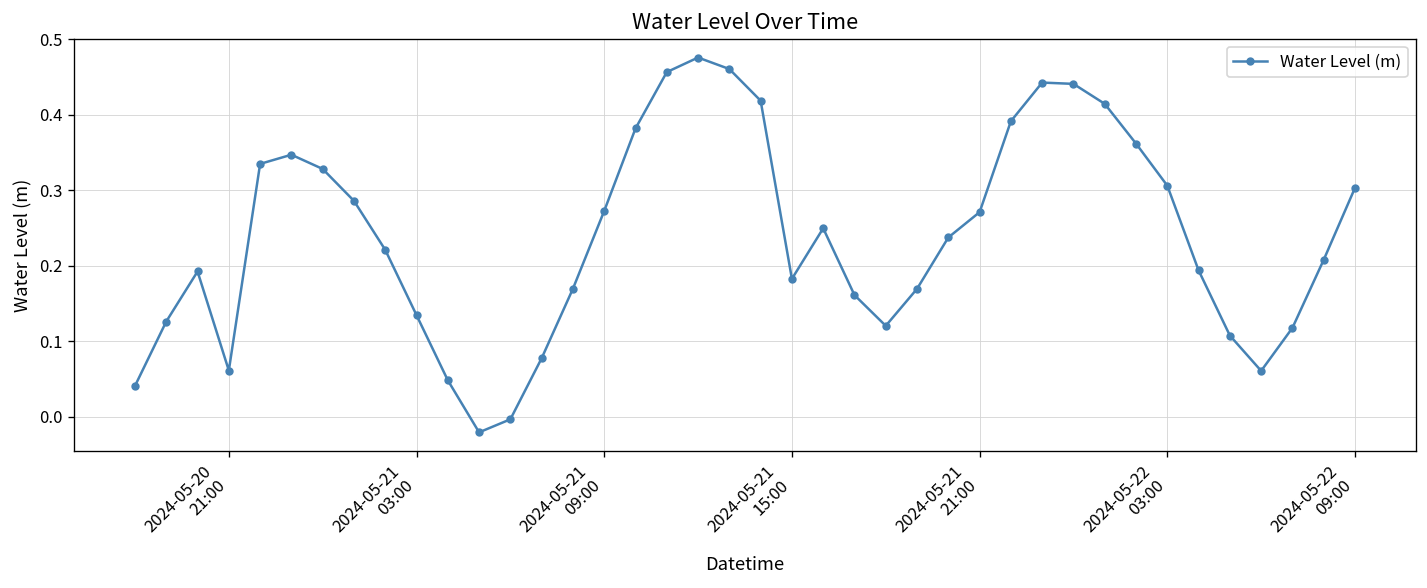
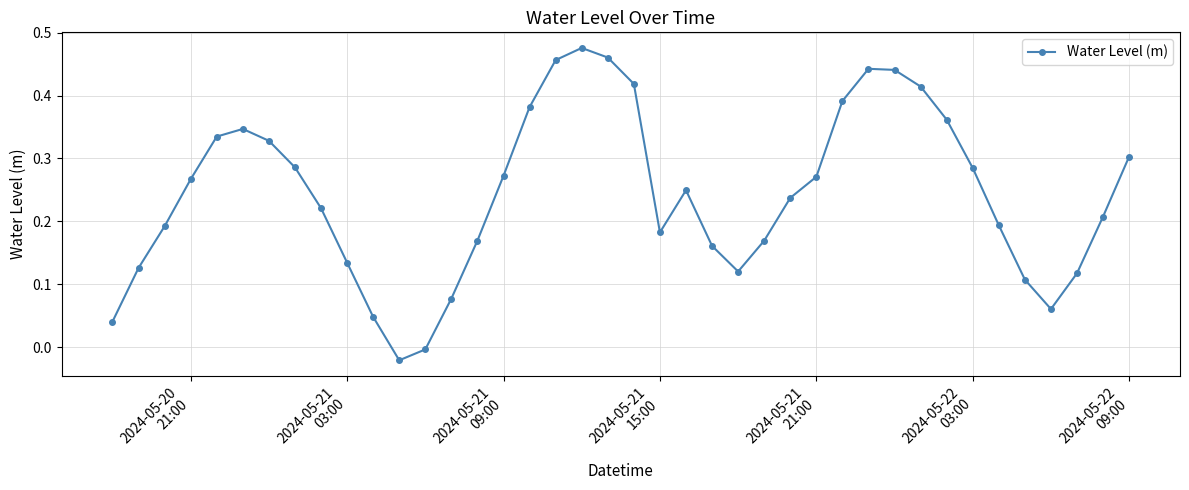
2024-05-20 21:00: 0.06 -> 0.27
2024-05-22 03:00: 0.31 -> 0.28
